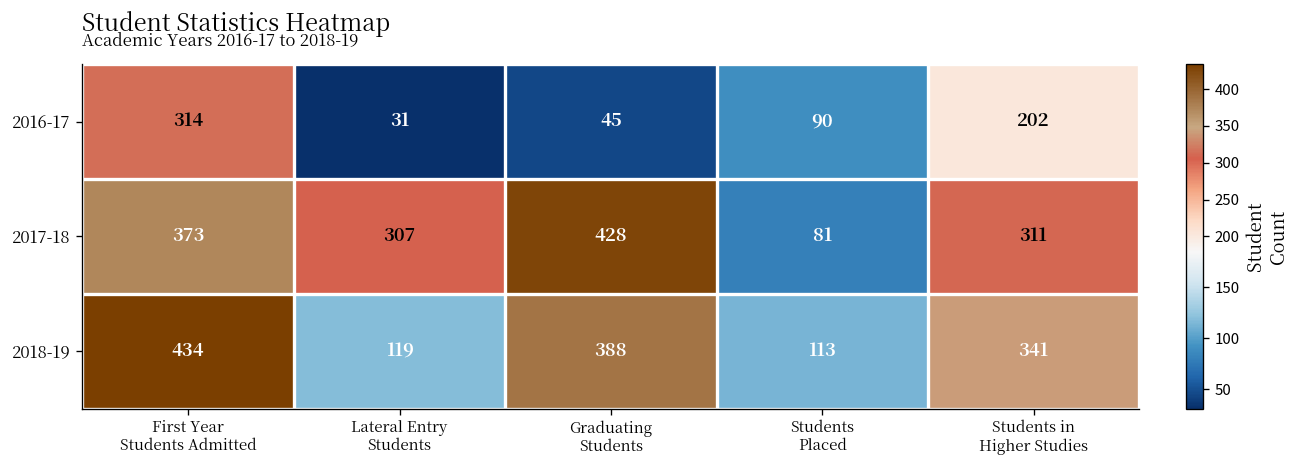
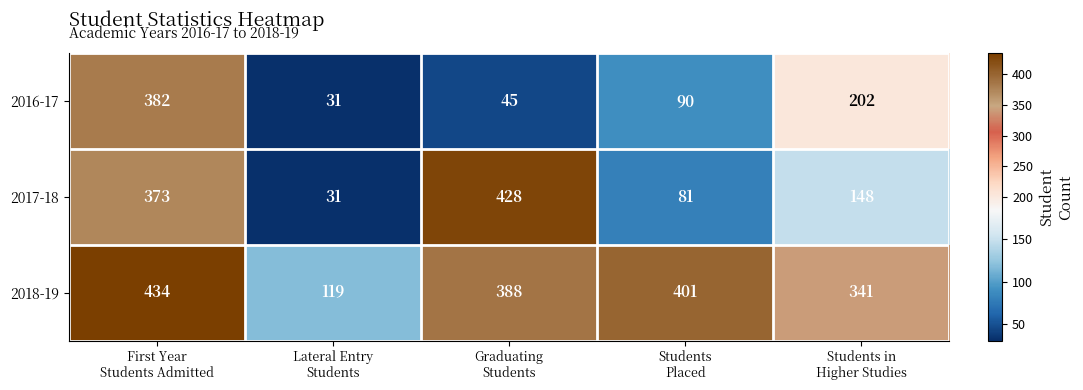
2016-17, First Year Students Admitted: 314 -> 382
2017-18, Lateral Entry Students: 307 -> 31
2017-18, Students in Higher Studies: 311 -> 148
2018-19, Students Placed: 113 -> 401
